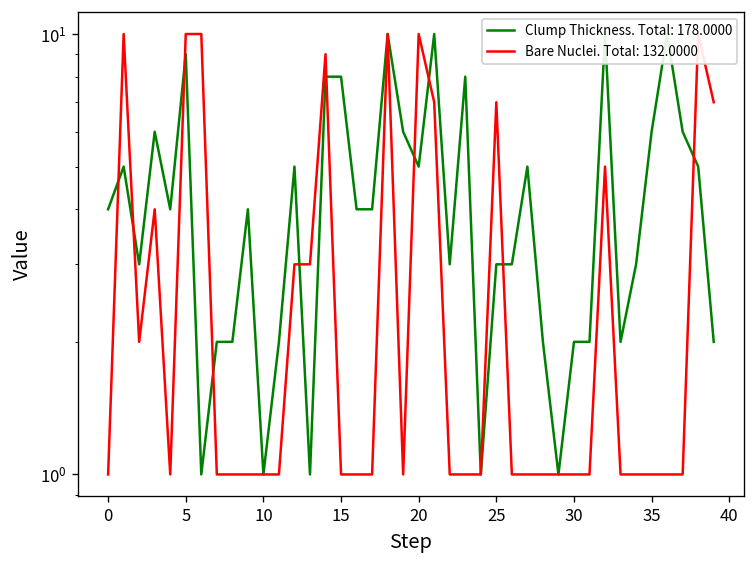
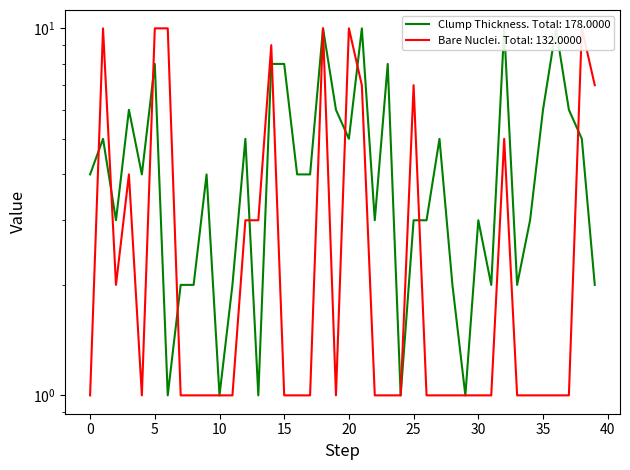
Clump Thickness. Total: 178.0000, 5: 9 -> 8
Clump Thickness. Total: 178.0000, 30: 2 -> 3
